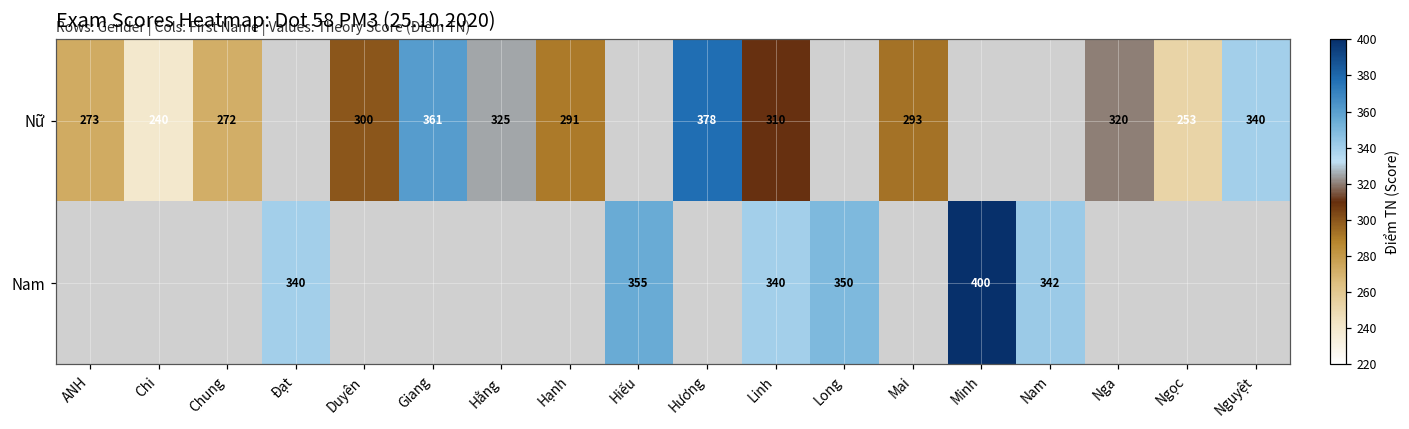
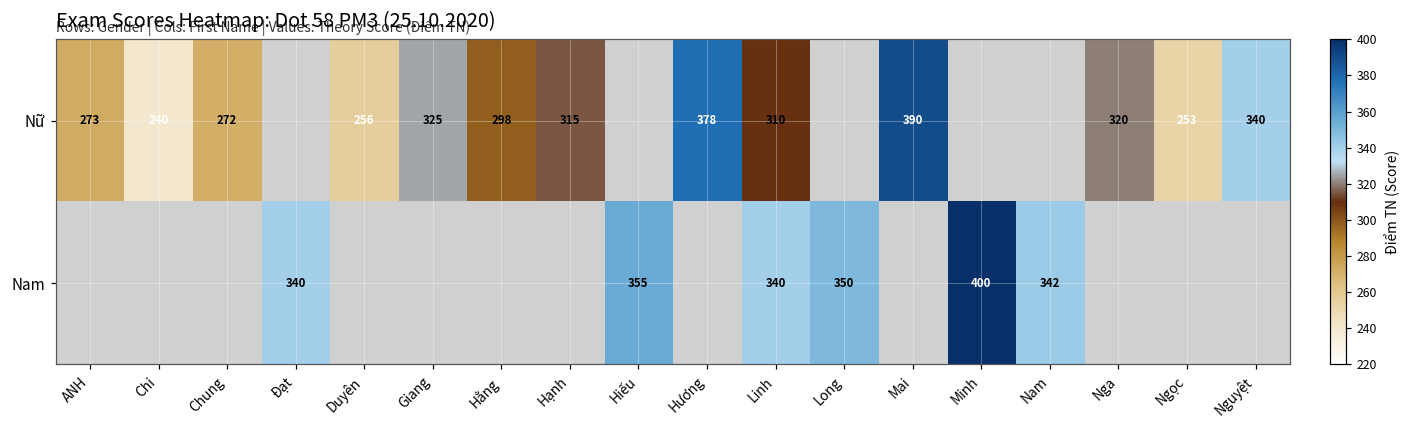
Nữ, Duyên: 300 -> 256
Nữ, Giang: 361 -> 325
Nữ, Hằng: 325 -> 298
Nữ, Hạnh: 291 -> 315
Nữ, Mai: 293 -> 390
